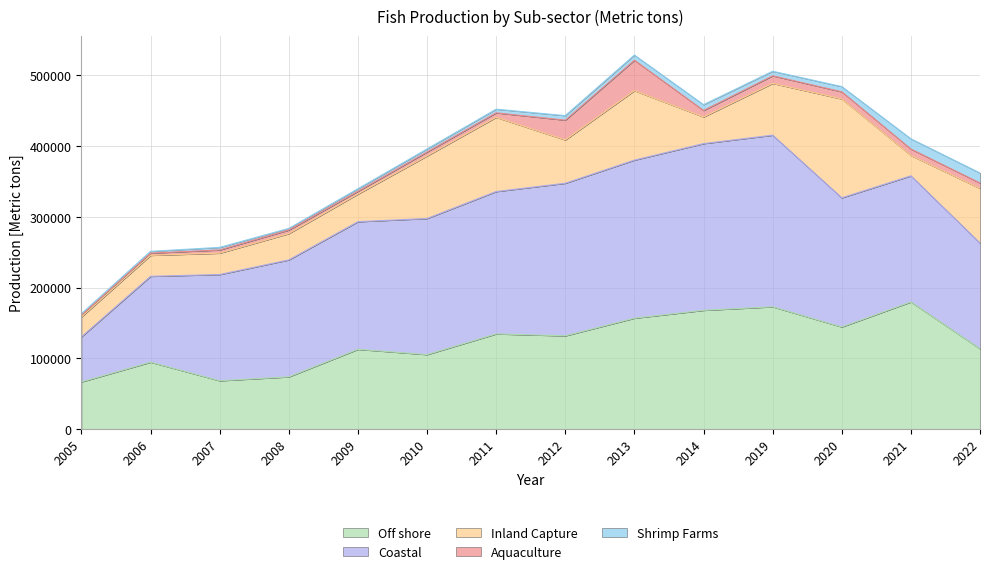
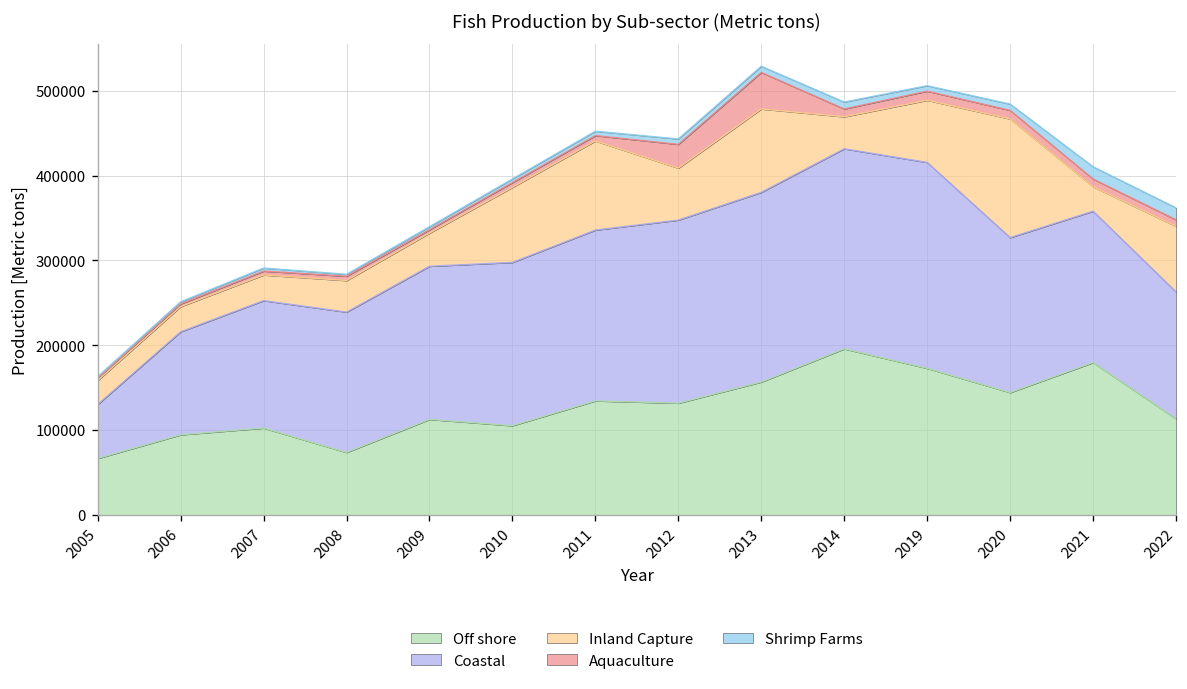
Off shore, 2007: 70000 -> 100000
Off shore, 2014: 170000 -> 200000
